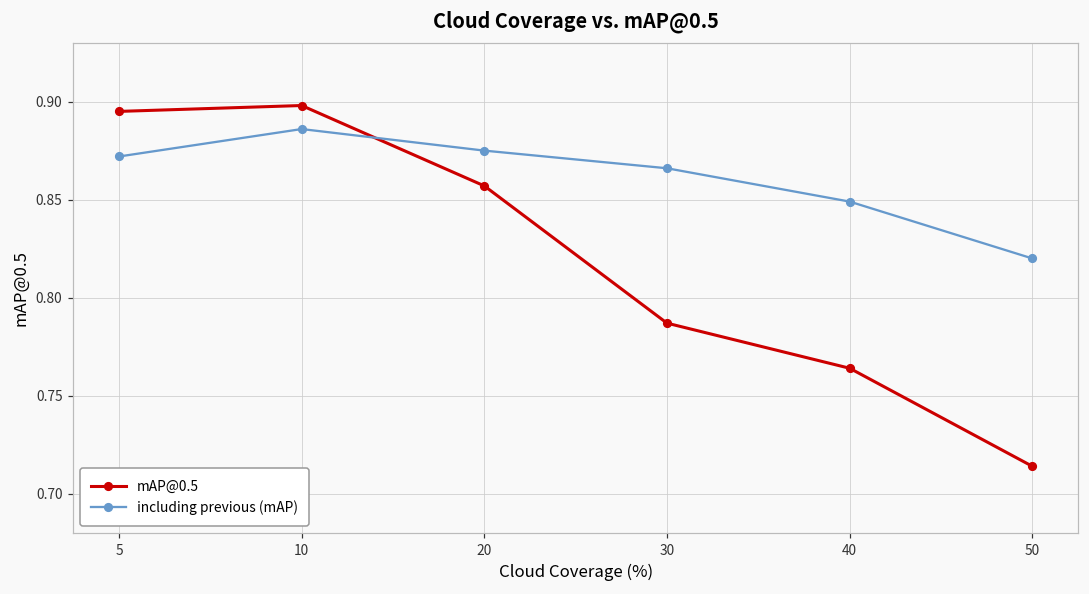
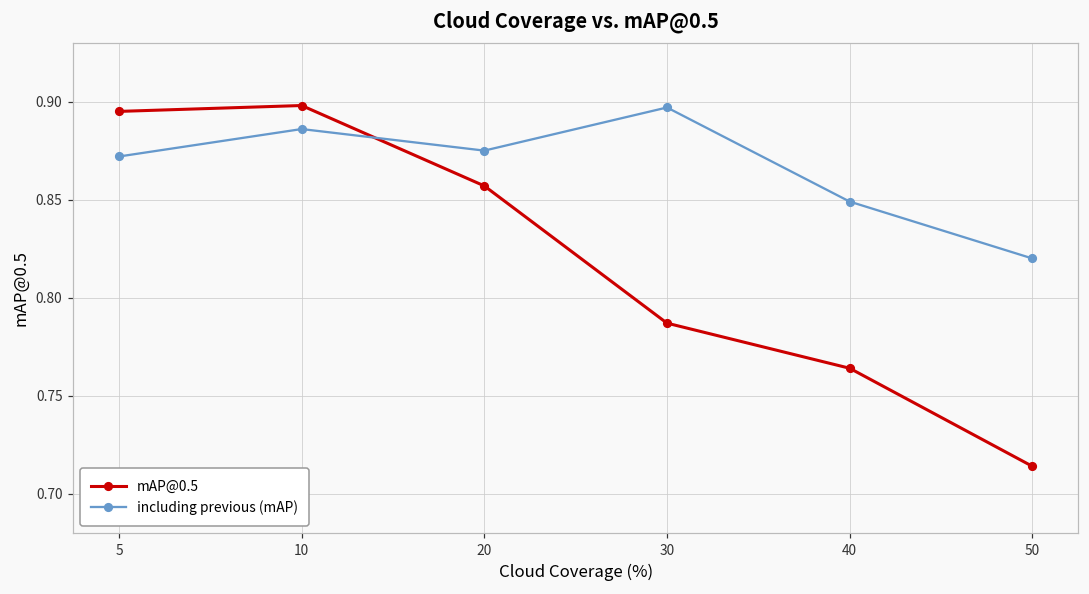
including previous (mAP), 30: 0.866 -> 0.897
